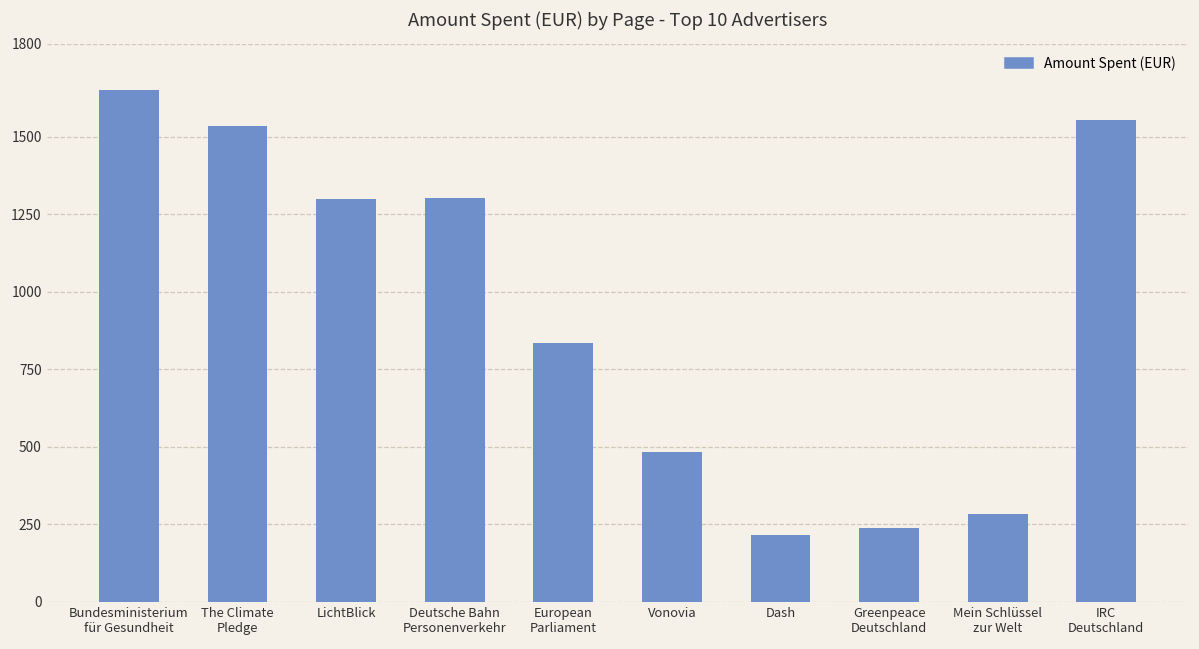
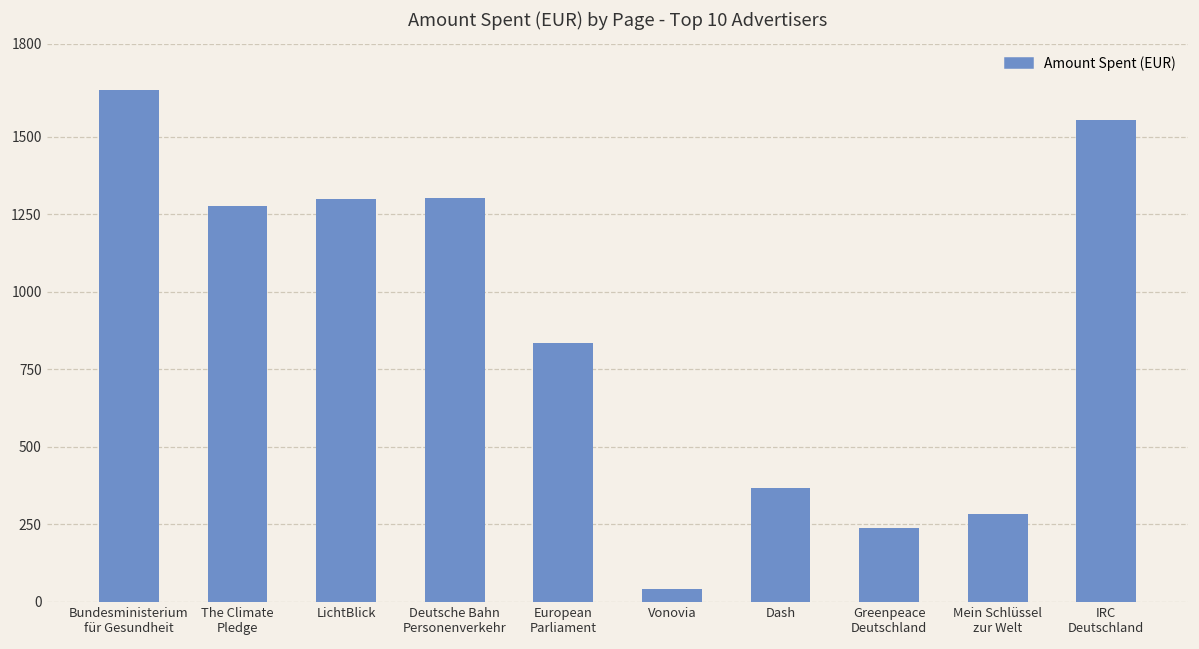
The Climate Pledge: 1540 -> 1280
Vonovia: 480 -> 40
Dash: 220 -> 370
